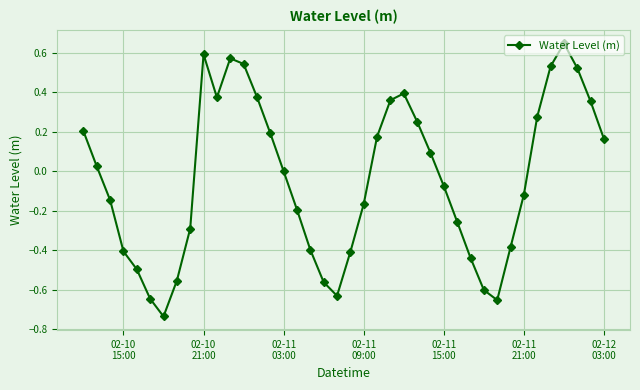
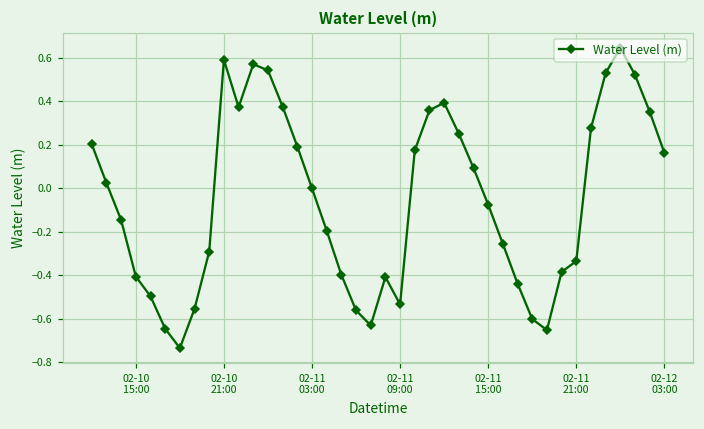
02-11 09:00: -0.17 -> -0.53
02-11 21:00: -0.12 -> -0.33
